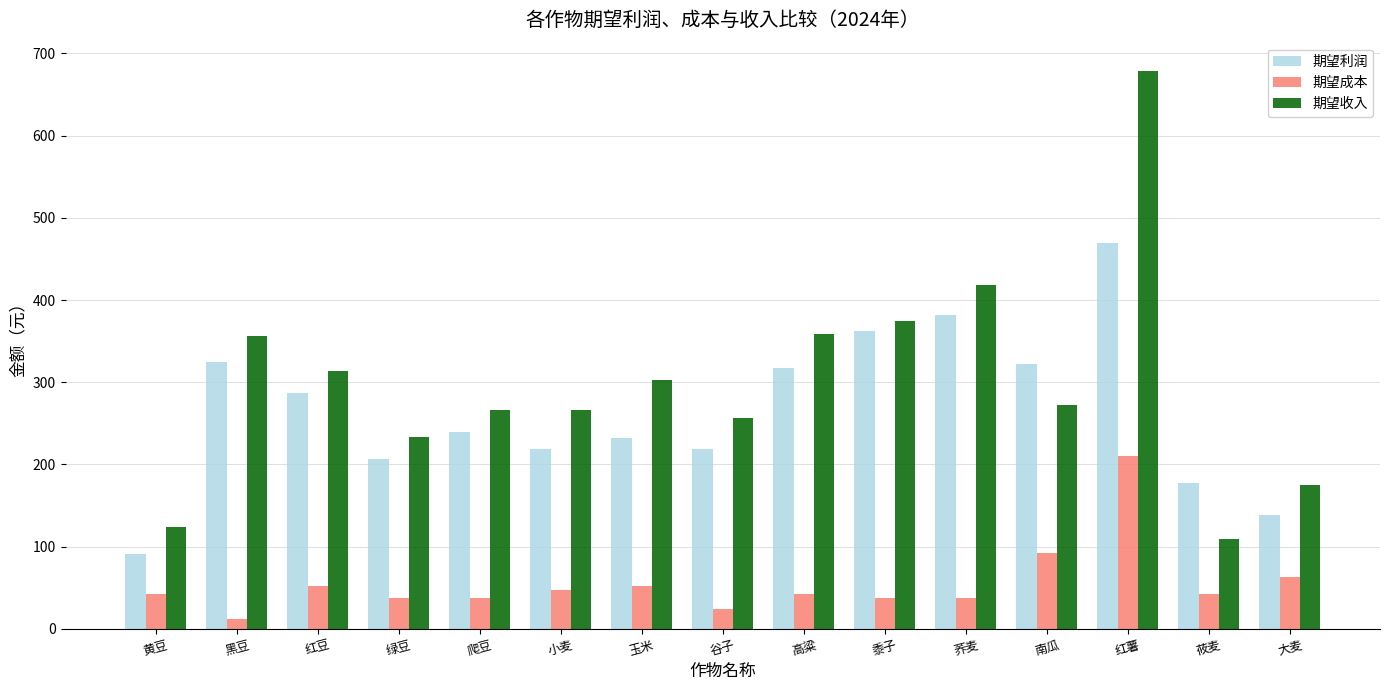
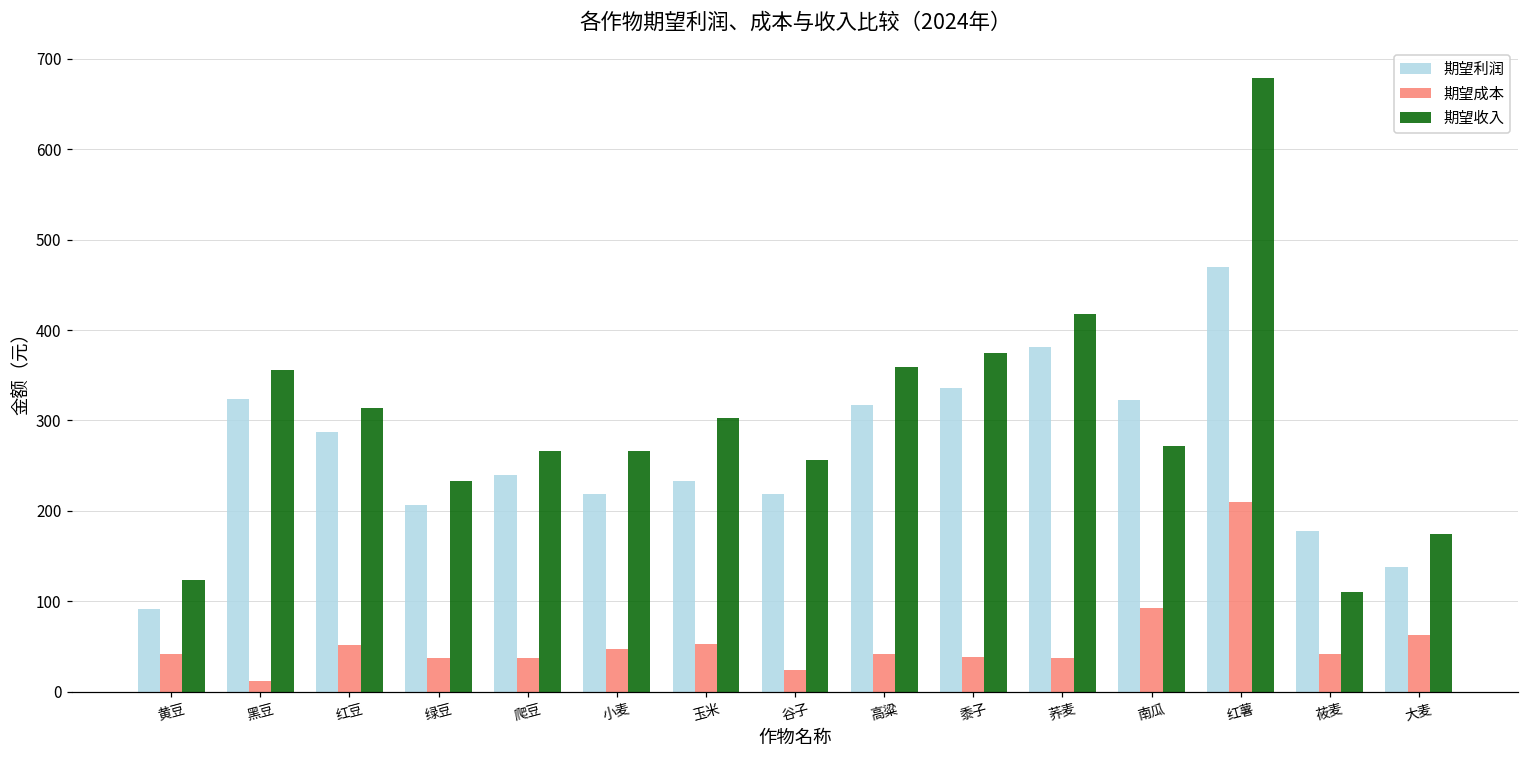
期望利润, 黍子: 360 -> 340
